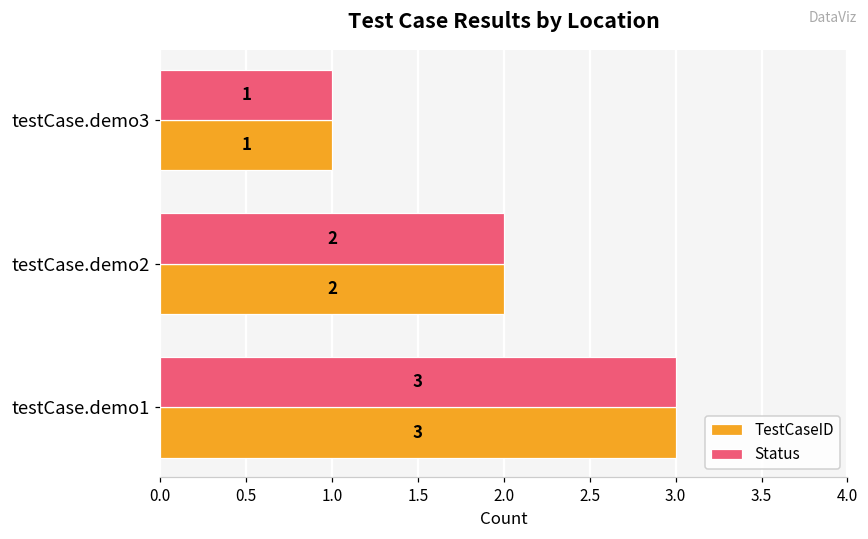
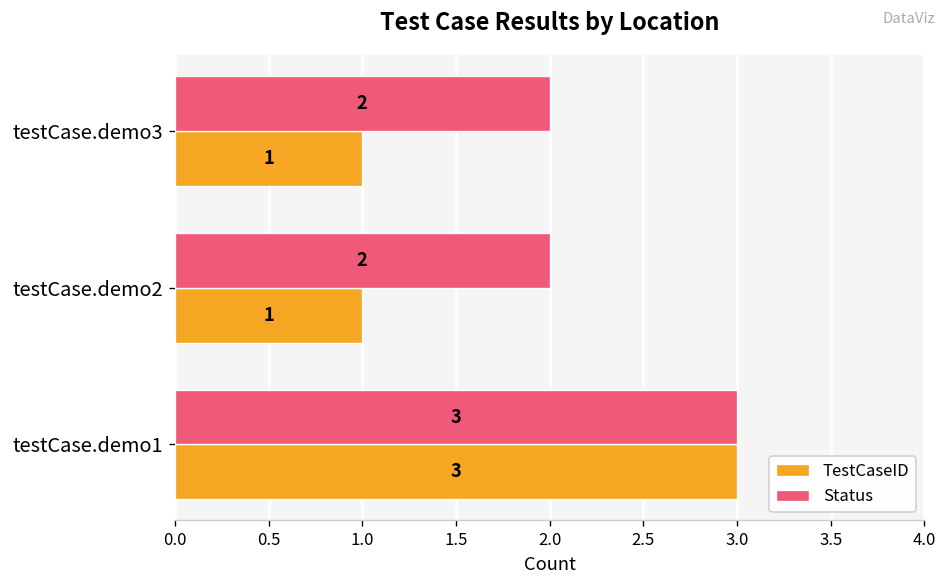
Status, testCase.demo3: 1 -> 2
TestCaseID, testCase.demo2: 2 -> 1
